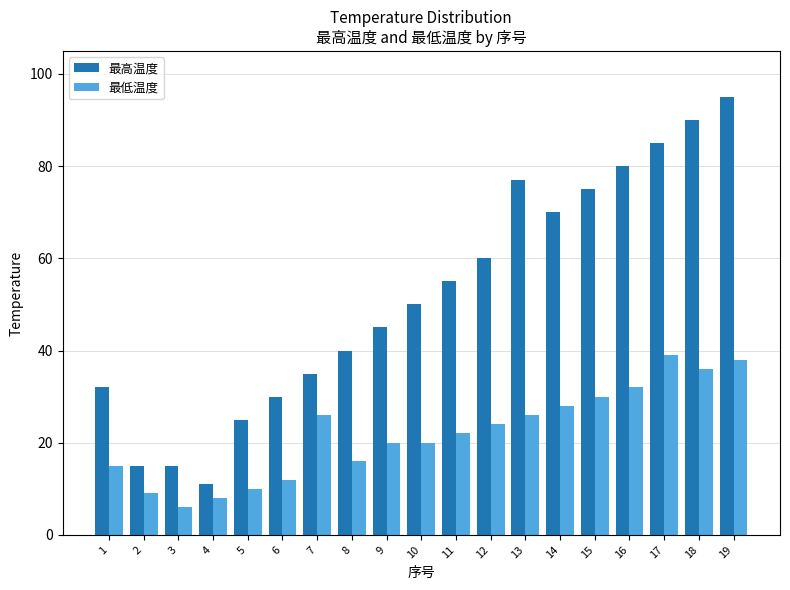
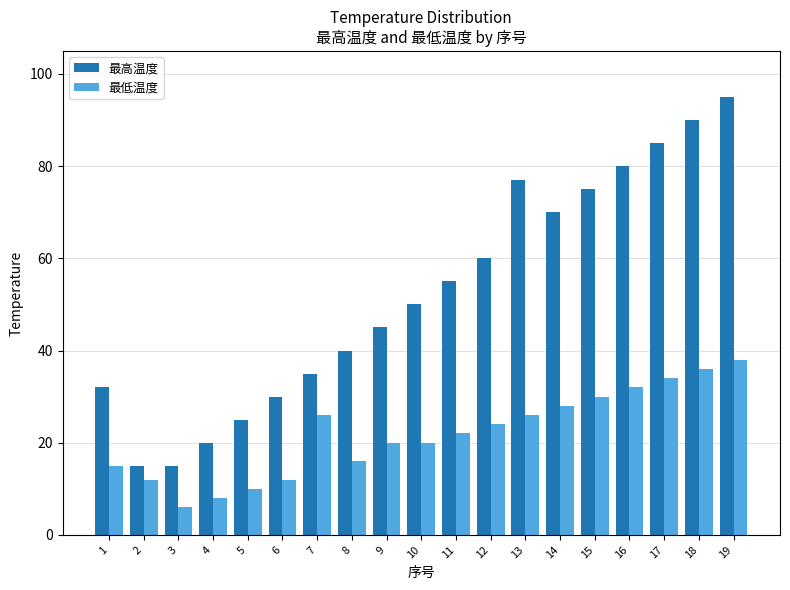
最低温度, 2: 9 -> 12
最高温度, 4: 11 -> 20
最低温度, 17: 39 -> 34
